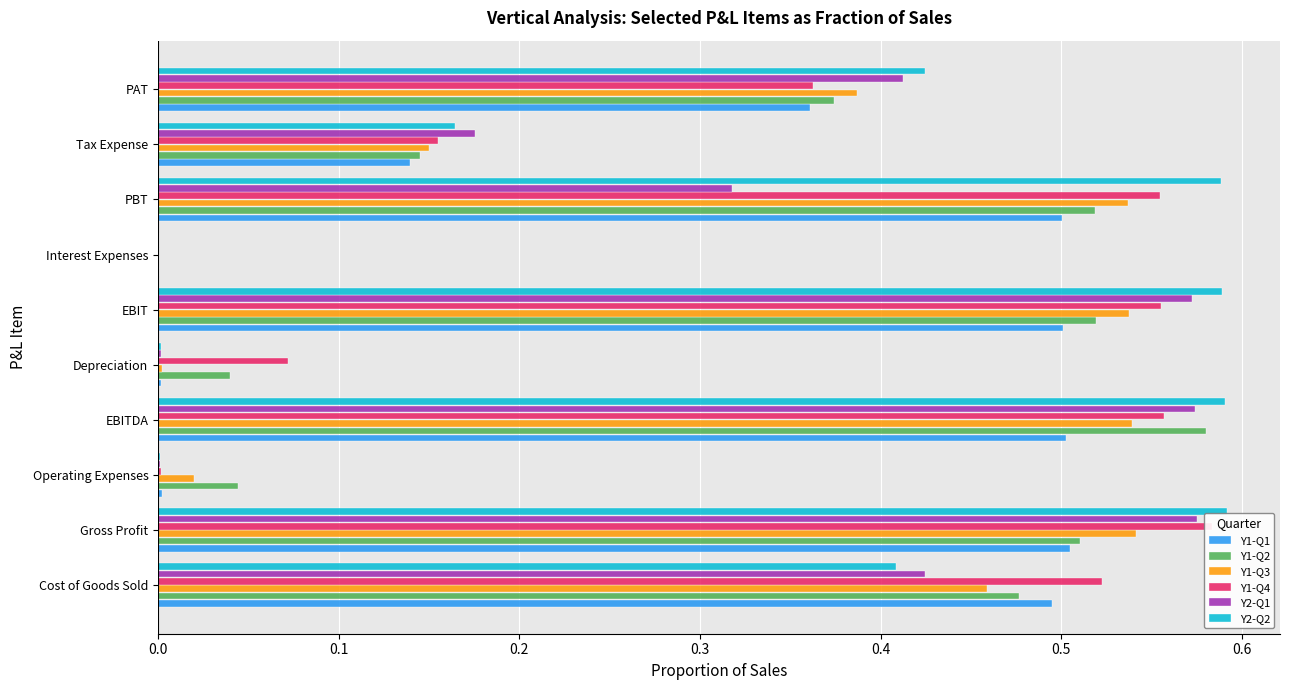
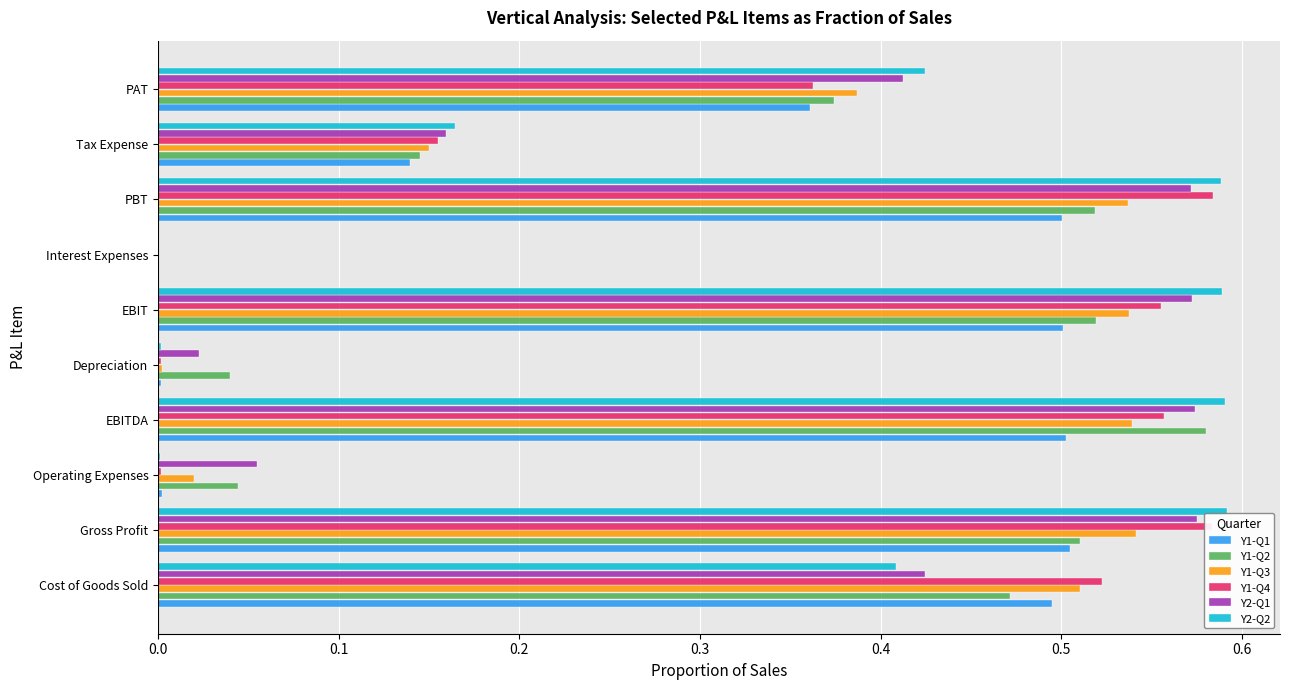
Y2-Q1, Tax Expense: 0.176 -> 0.160
Y2-Q1, PBT: 0.318 -> 0.572
Y1-Q4, PBT: 0.555 -> 0.584
Y2-Q1, Depreciation: 0.002 -> 0.022
Y1-Q4, Depreciation: 0.072 -> 0.002
Y2-Q1, Operating Expenses: 0.001 -> 0.055
Y1-Q3, Cost of Goods Sold: 0.459 -> 0.510
Y1-Q2, Cost of Goods Sold: 0.477 -> 0.472
